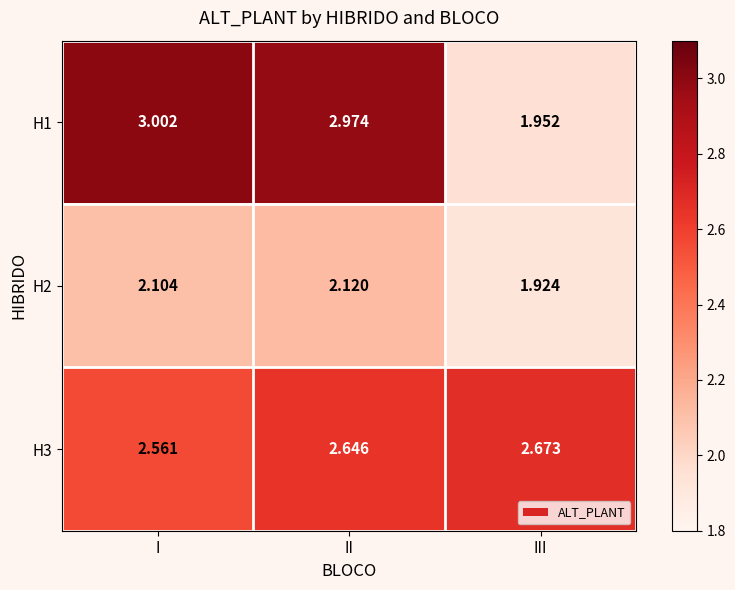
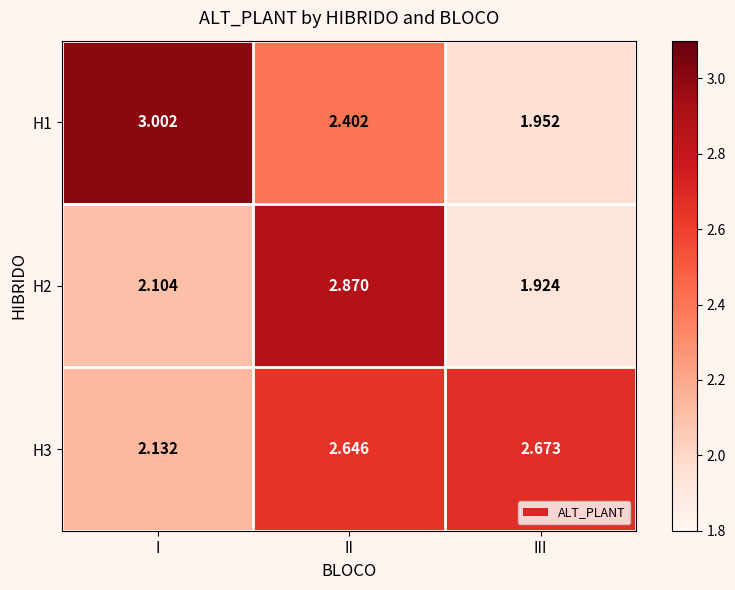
H1, II: 2.974 -> 2.402
H2, II: 2.120 -> 2.870
H3, I: 2.561 -> 2.132
